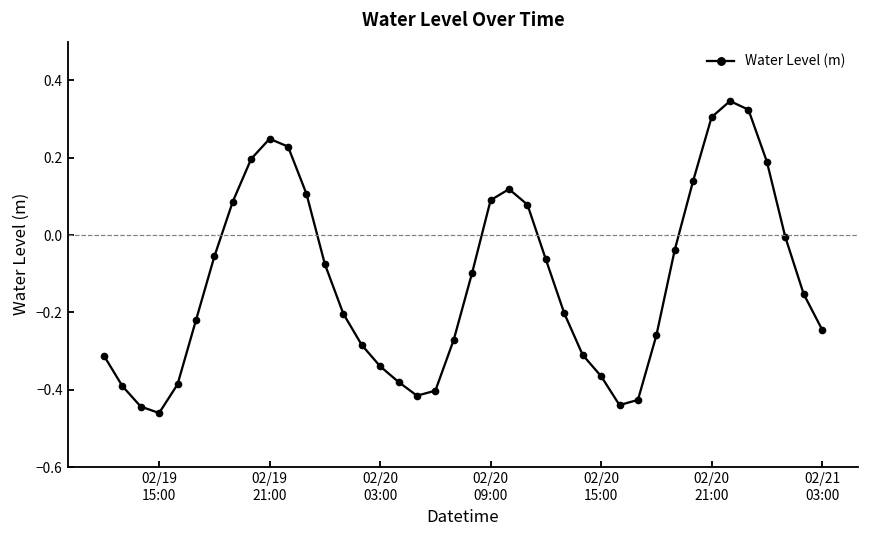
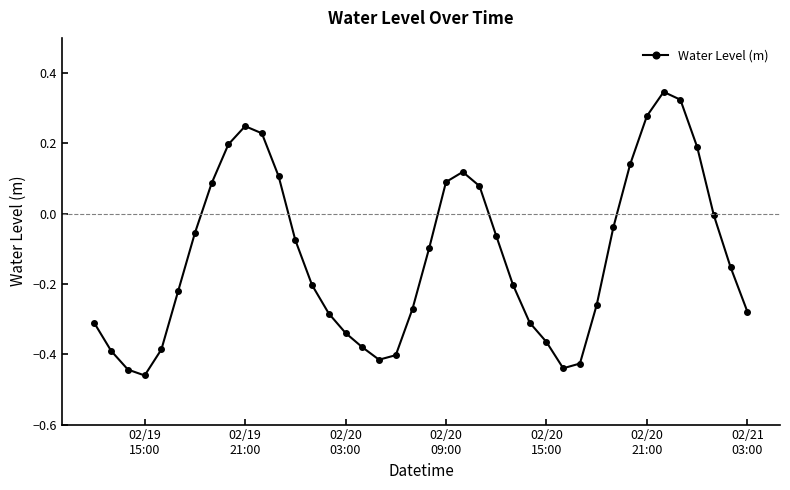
02/20 21:00: 0.30 -> 0.28
02/21 03:00: -0.24 -> -0.28
